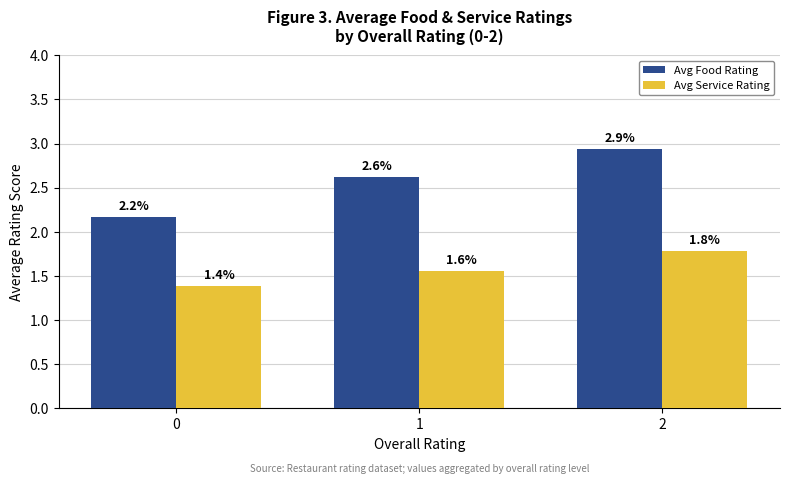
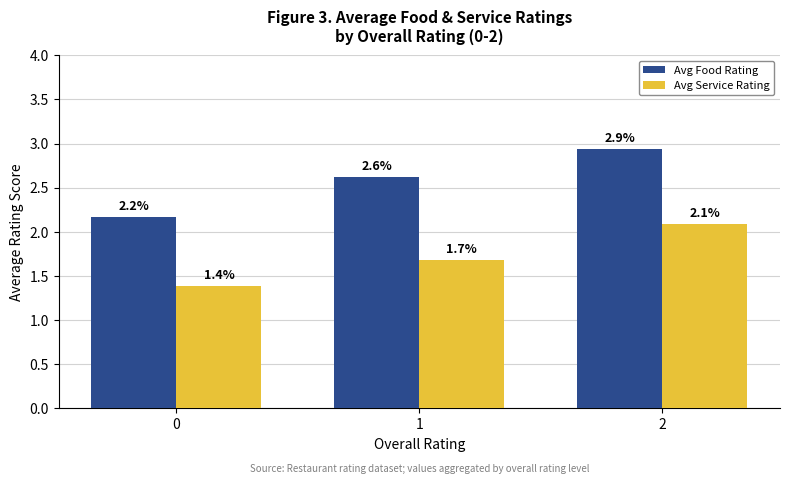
Avg Service Rating, 1: 1.6% -> 1.7%
Avg Service Rating, 2: 1.8% -> 2.1%
